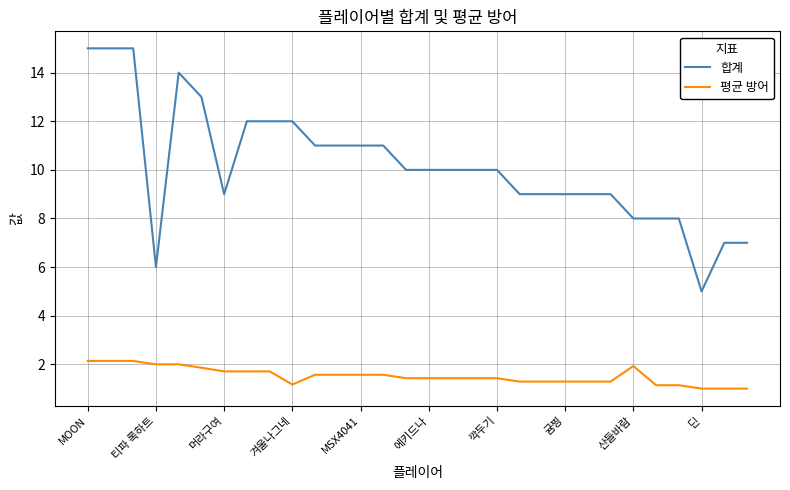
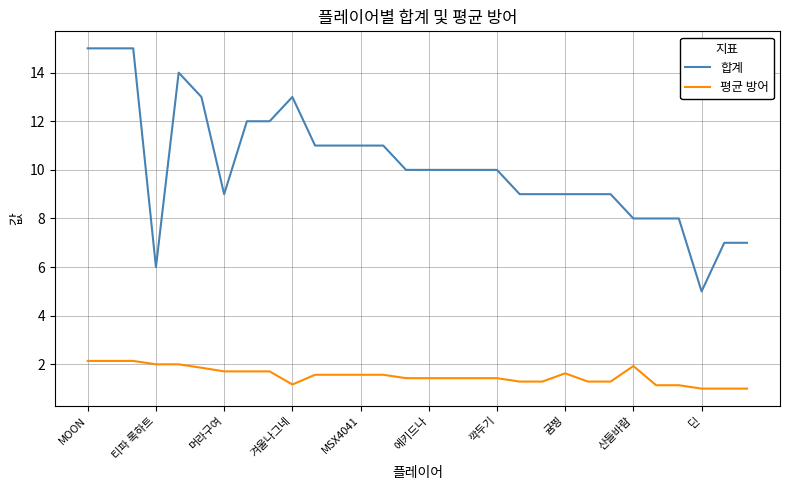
합계, 겨울나그네: 12 -> 13
평균 방어, 귬찡: 1.3 -> 1.6
